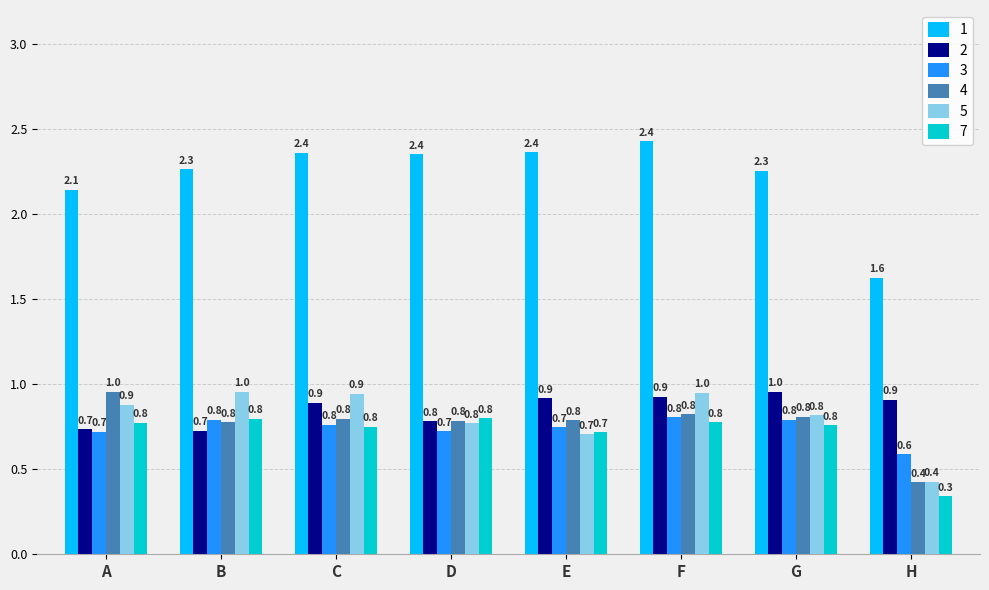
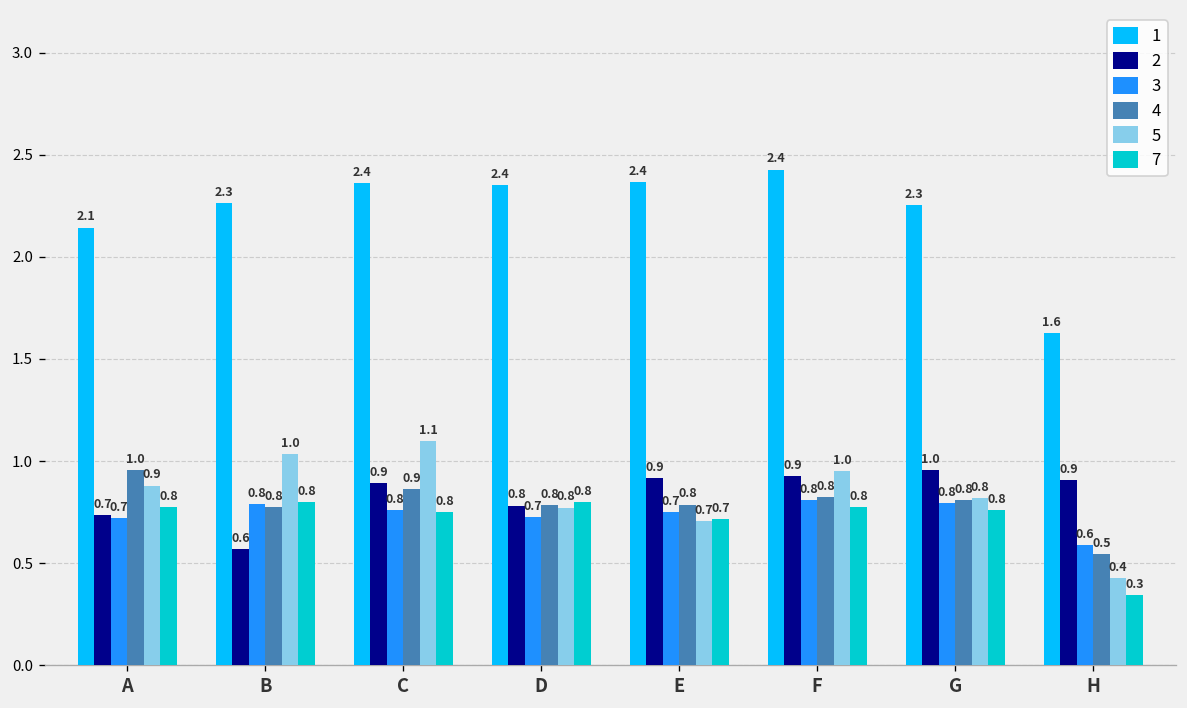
2, B: 0.7 -> 0.6
5, B: 0.96 -> 1.03
4, C: 0.8 -> 0.9
5, C: 0.9 -> 1.1
4, H: 0.4 -> 0.5
